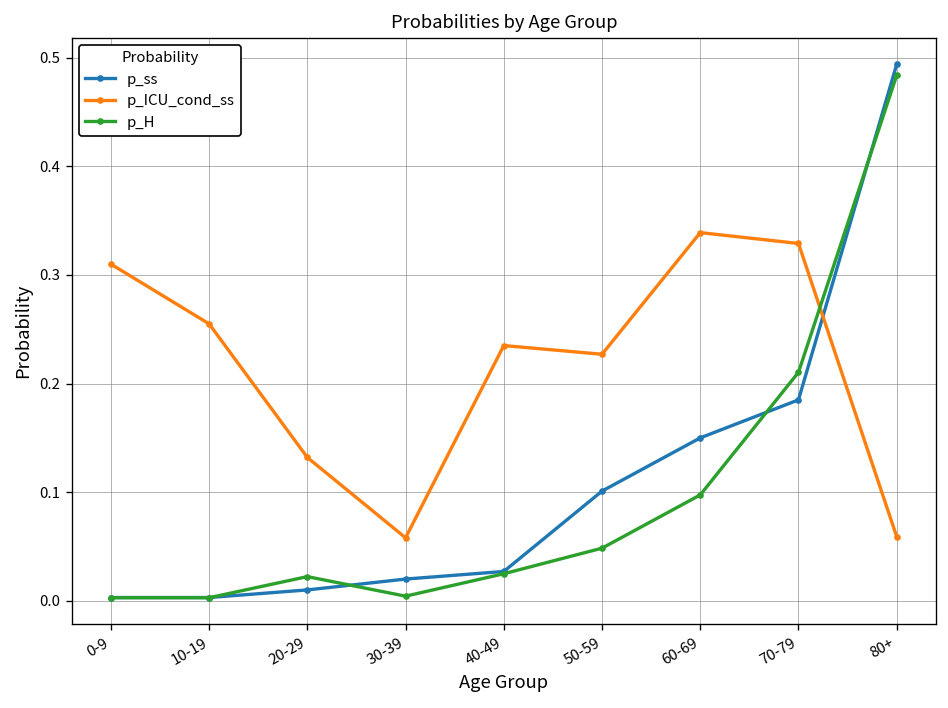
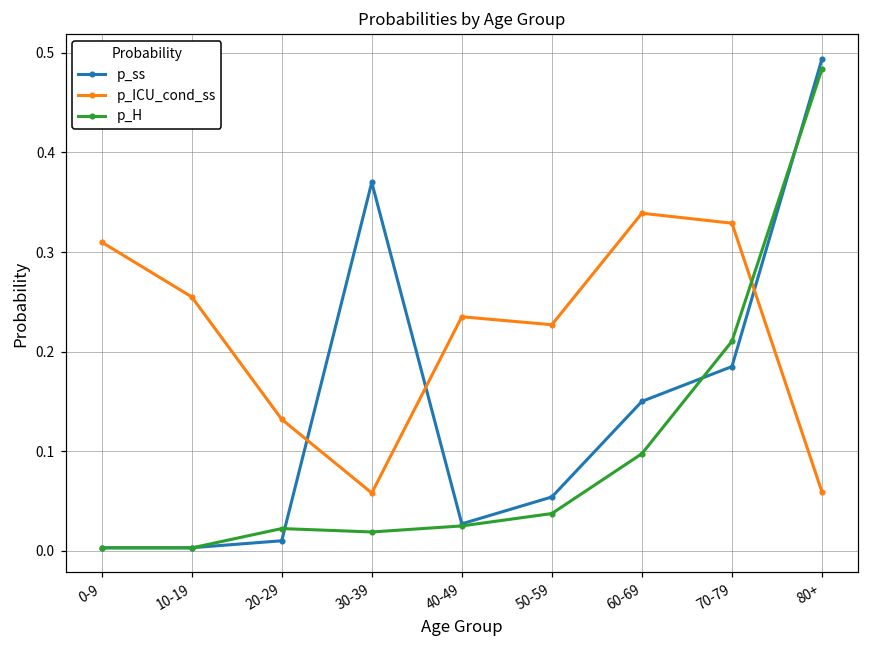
p_ss, 30-39: 0.02 -> 0.37
p_H, 30-39: 0.00 -> 0.02
p_ss, 50-59: 0.10 -> 0.05
p_H, 50-59: 0.05 -> 0.04
